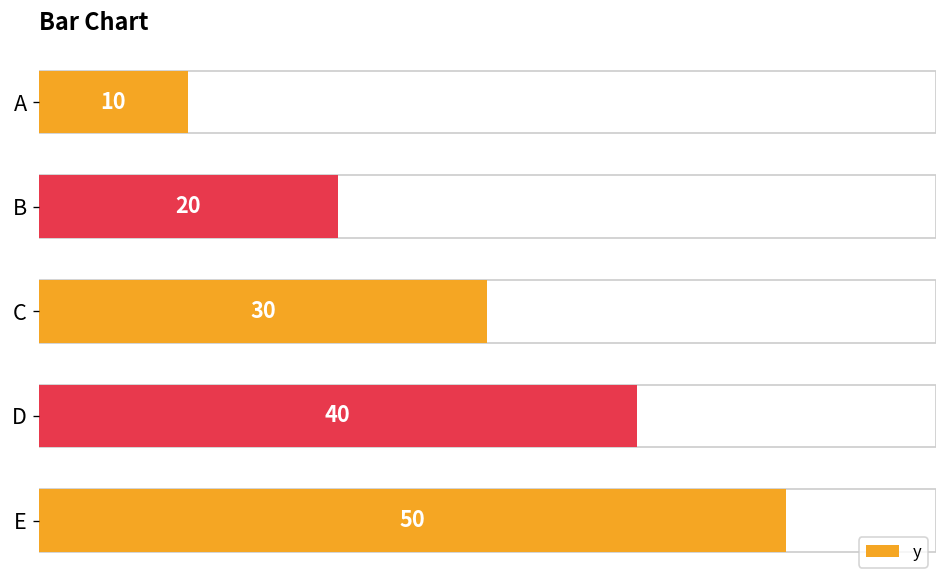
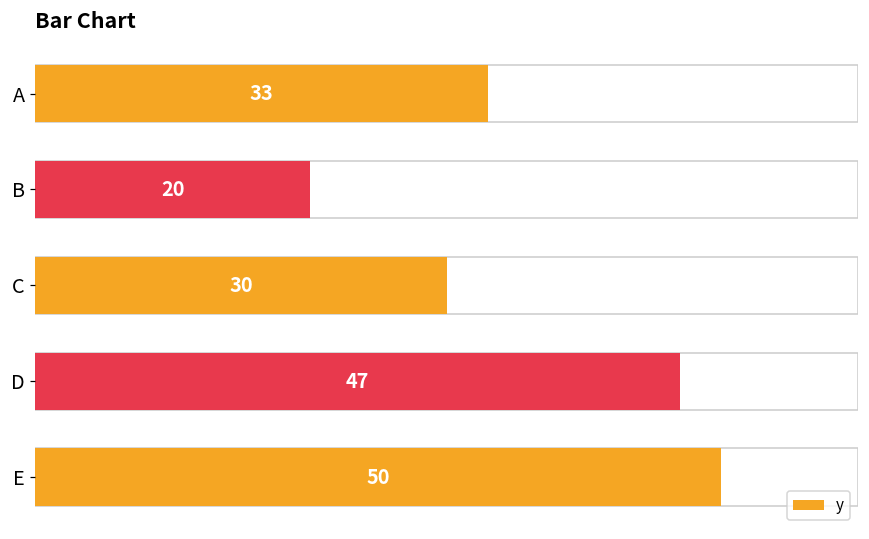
A: 10 -> 33
D: 40 -> 47
